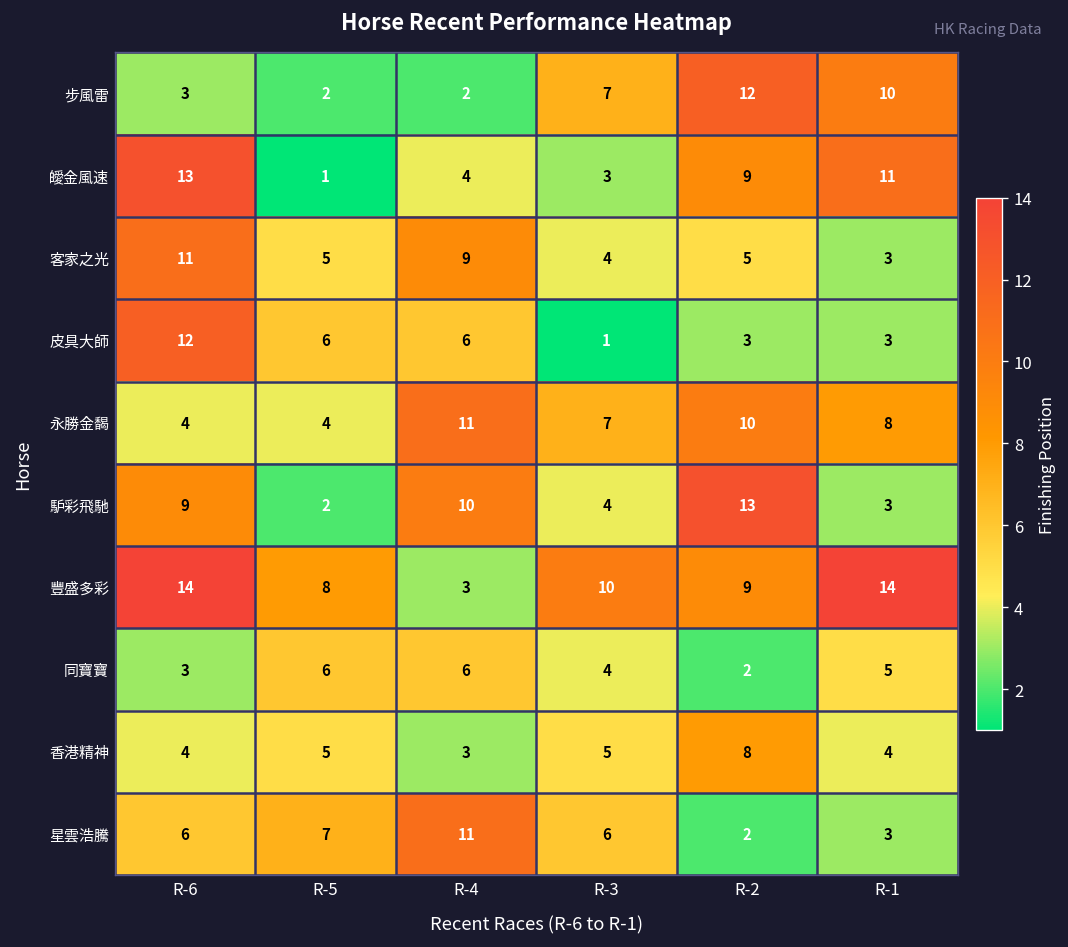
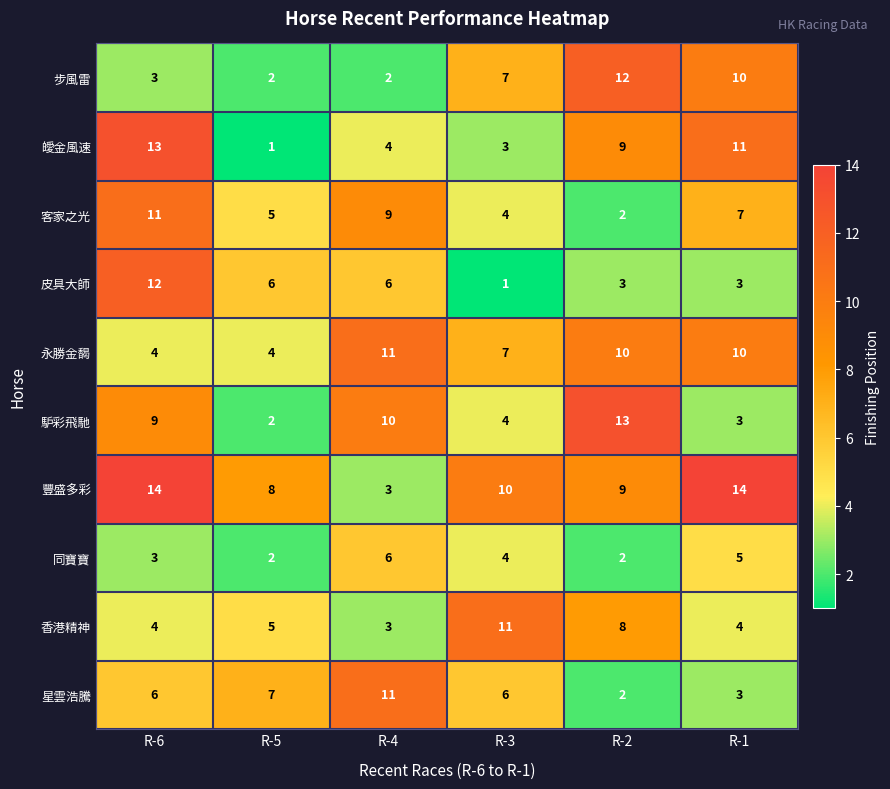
客家之光, R-2: 5 -> 2
客家之光, R-1: 3 -> 7
永勝金馤, R-1: 8 -> 10
同寶寶, R-5: 6 -> 2
香港精神, R-3: 5 -> 11
